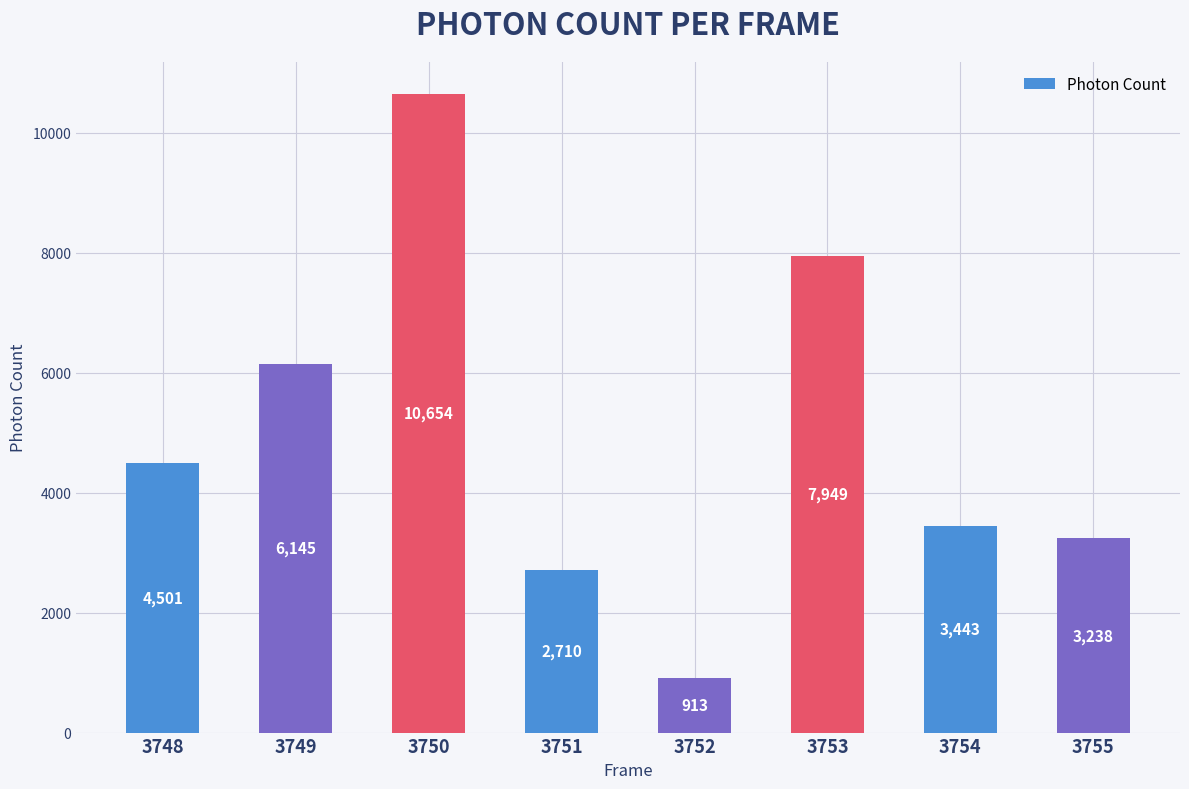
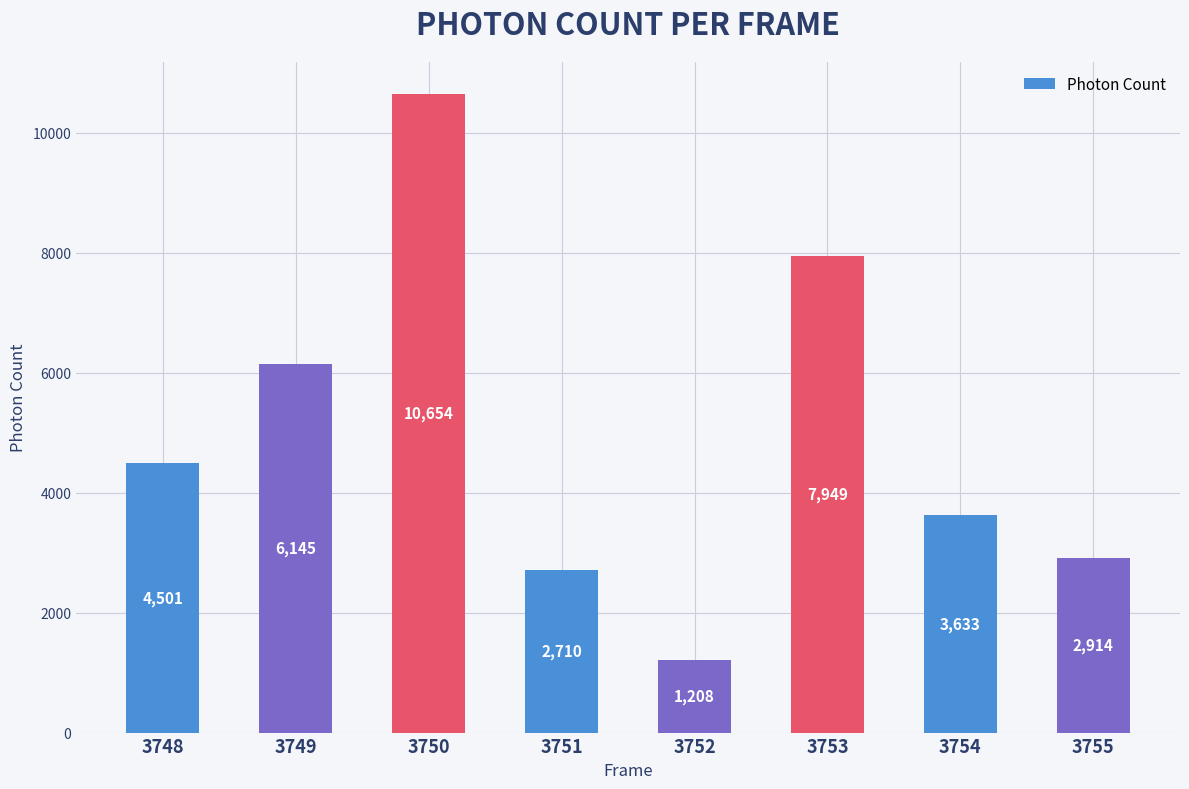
3752: 913 -> 1,208
3754: 3,443 -> 3,633
3755: 3,238 -> 2,914
